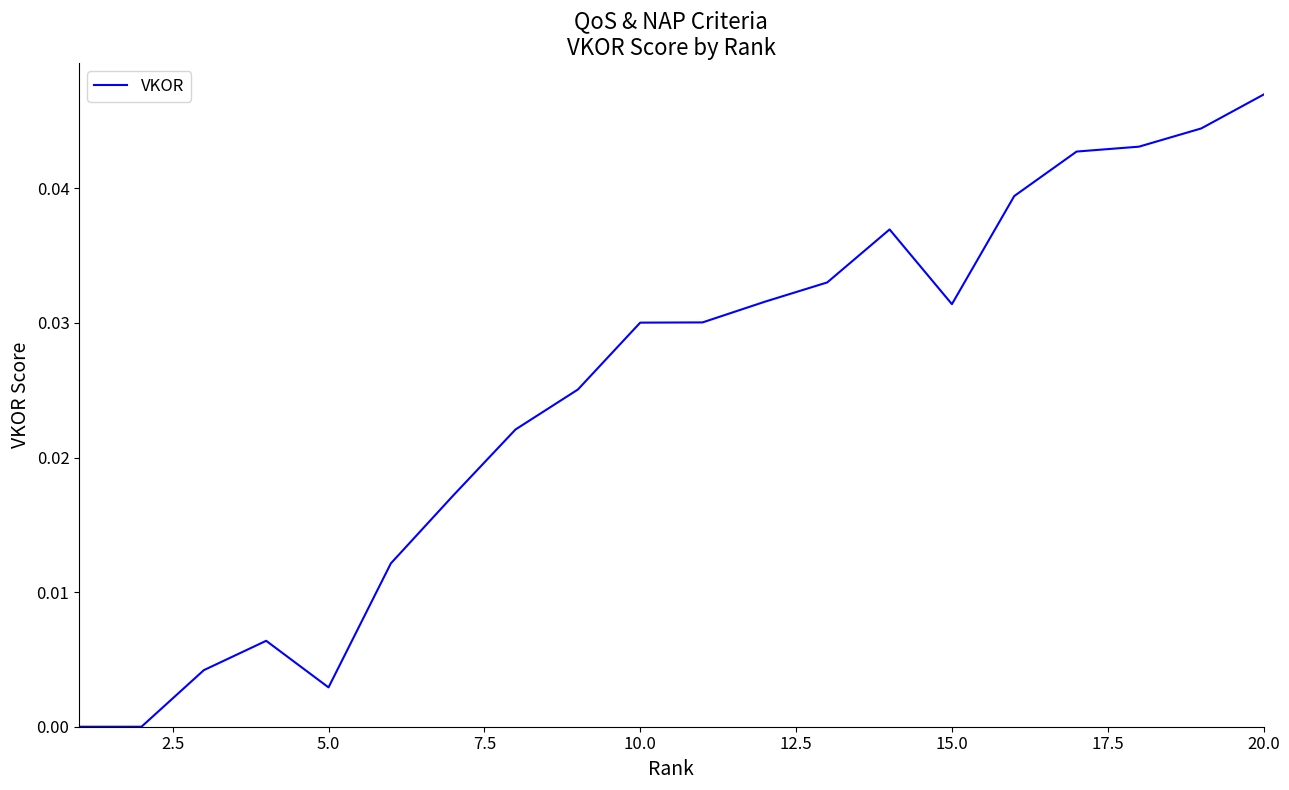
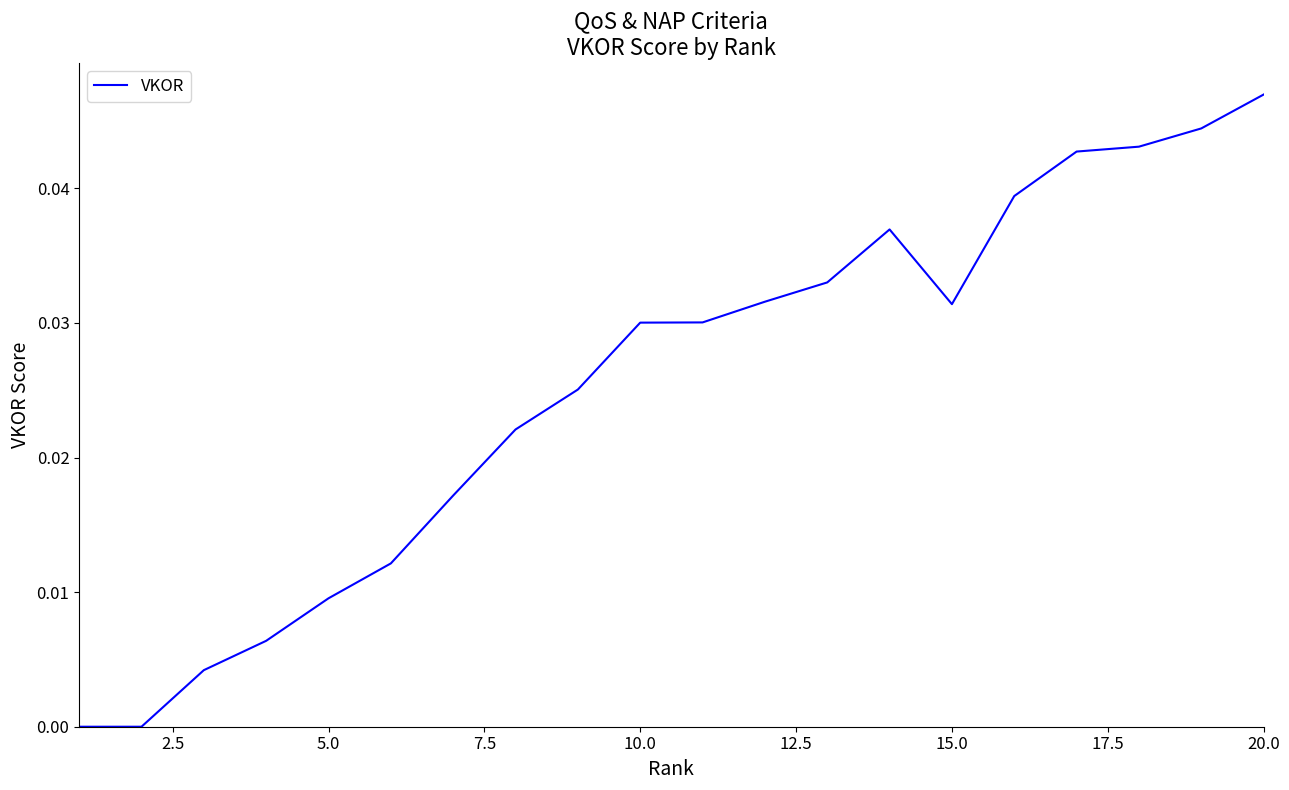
5.0: 0.0029 -> 0.0095
